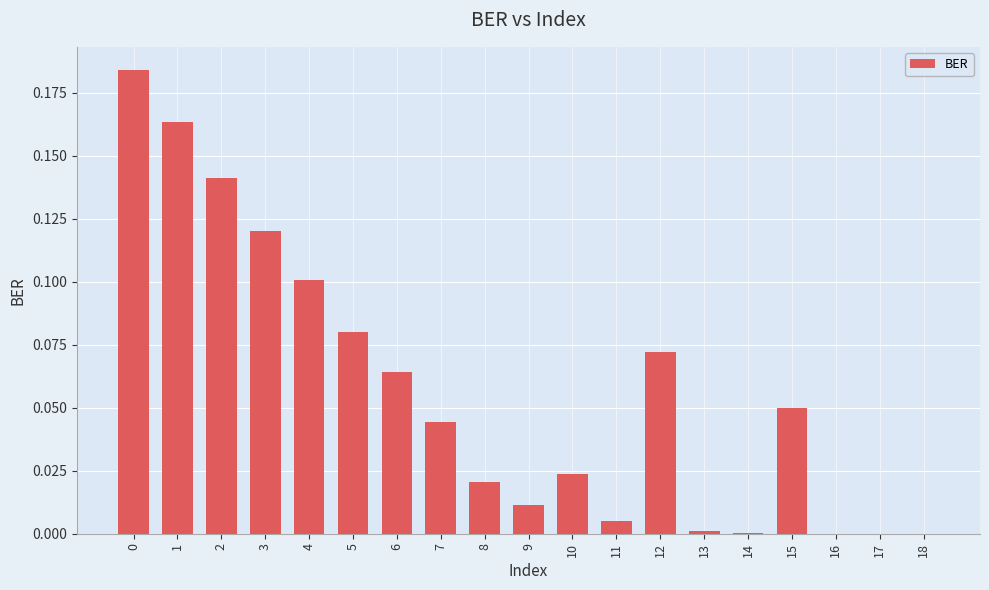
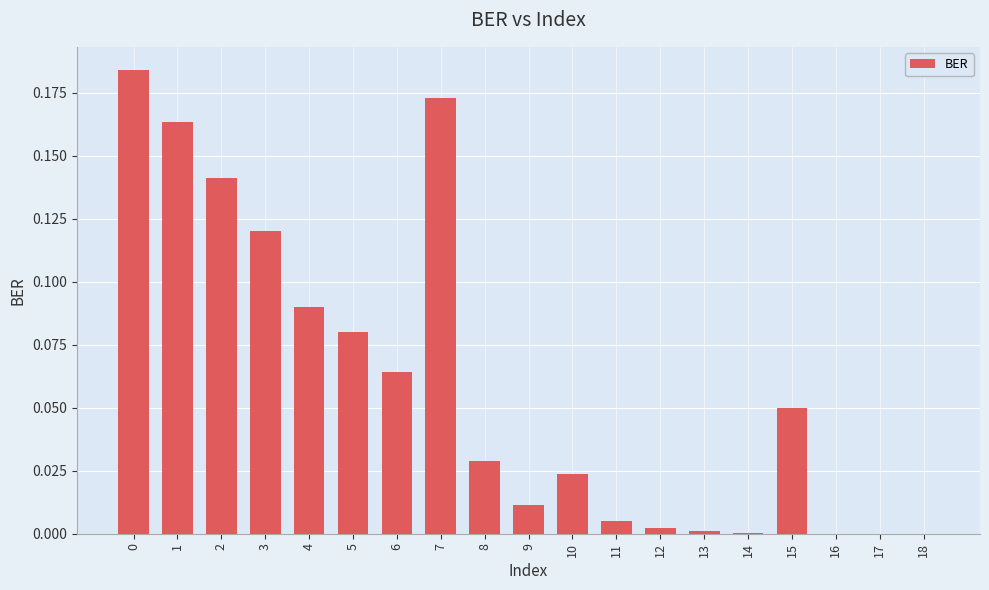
4: 0.101 -> 0.090
7: 0.044 -> 0.173
8: 0.020 -> 0.029
12: 0.072 -> 0.002
